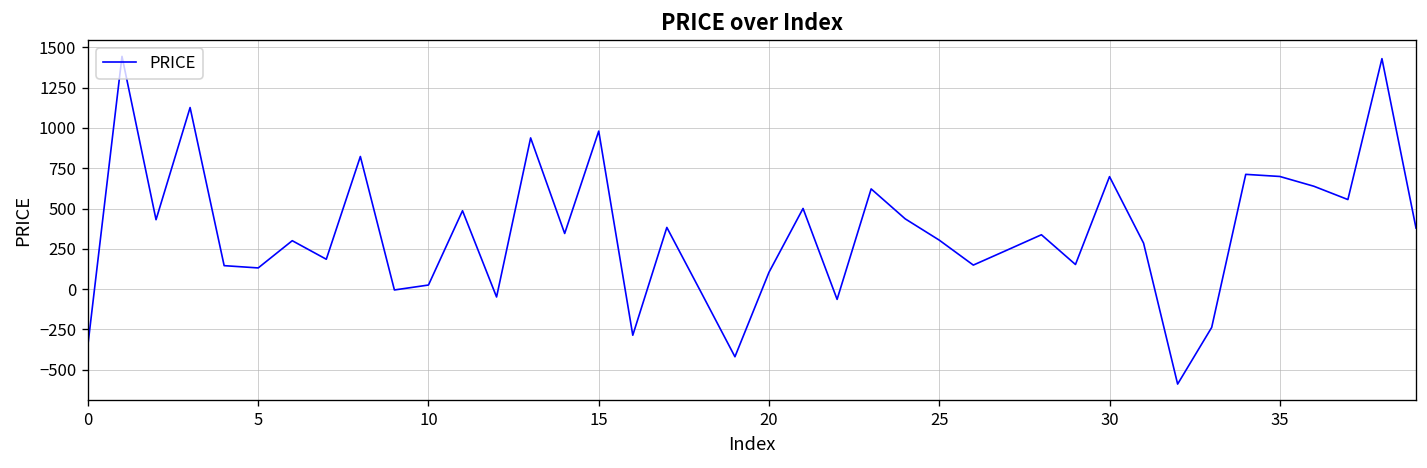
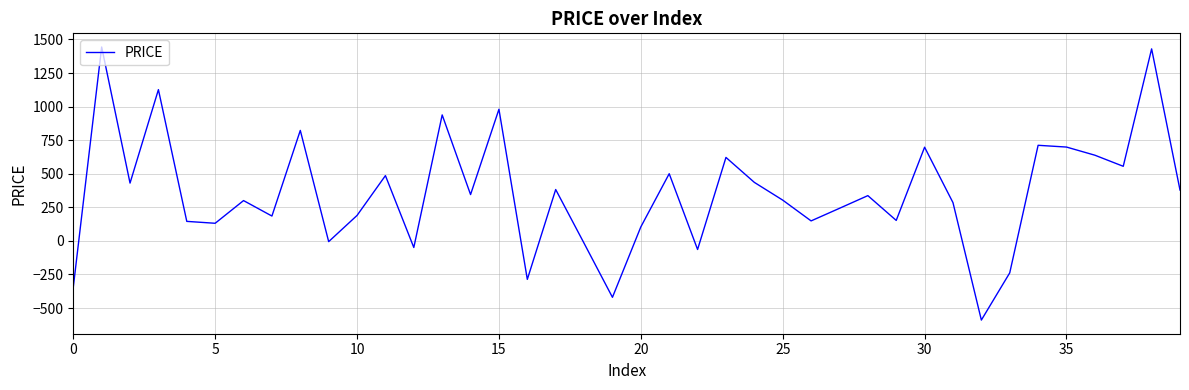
10: 30 -> 190
